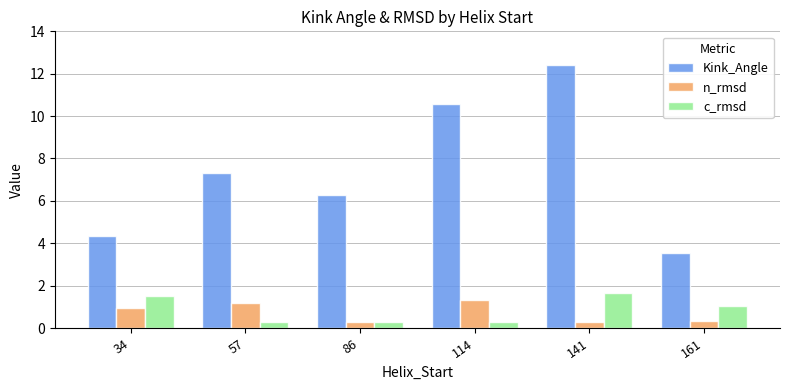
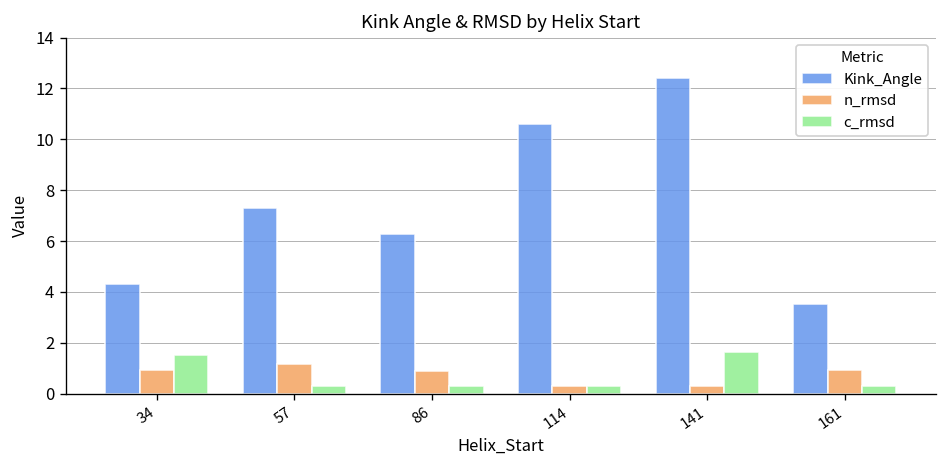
n_rmsd, 86: 0.3 -> 0.9
n_rmsd, 114: 1.3 -> 0.3
n_rmsd, 161: 0.3 -> 0.9
c_rmsd, 161: 1.0 -> 0.3
